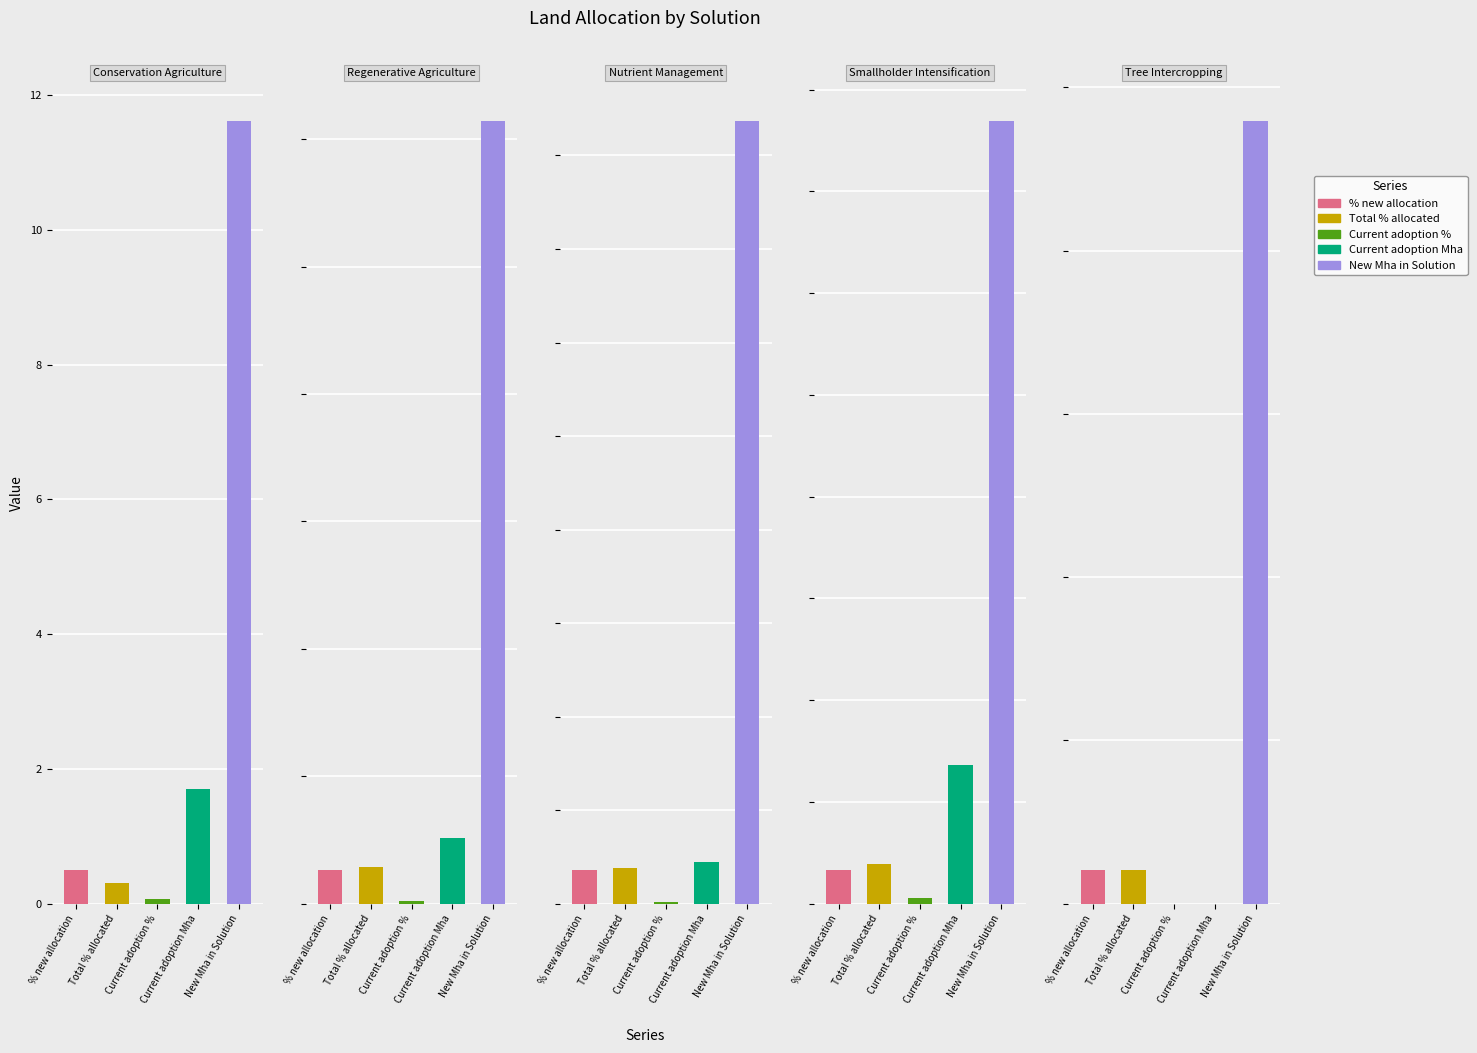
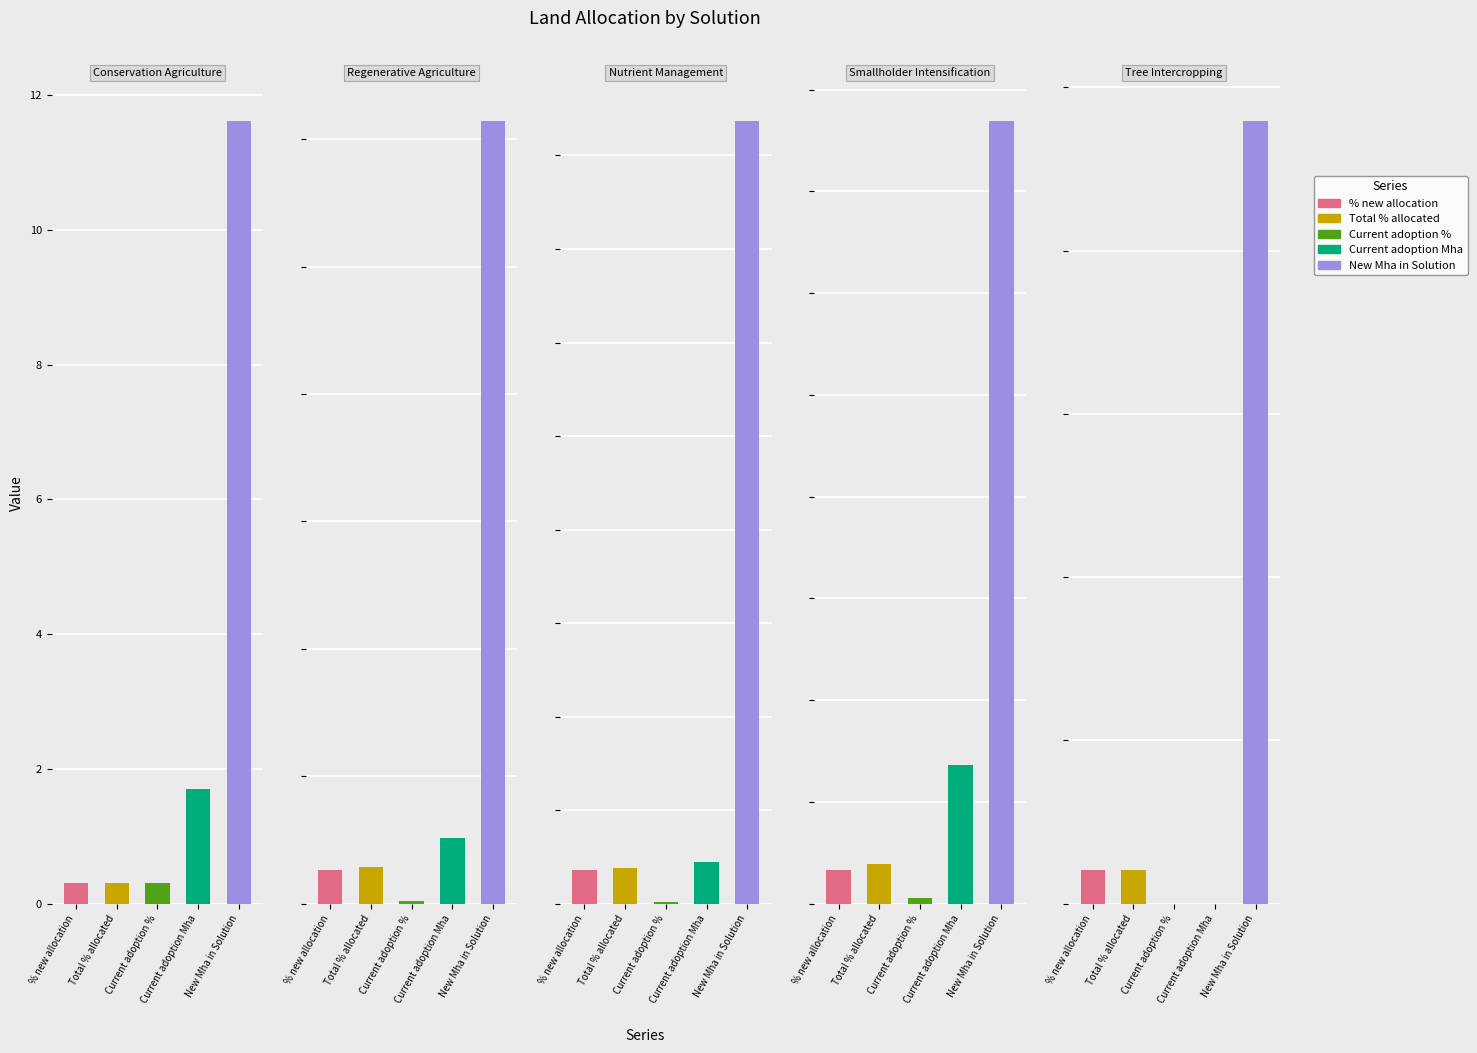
Conservation Agriculture, % new allocation: 0.5 -> 0.3
Conservation Agriculture, Current adoption %: 0.1 -> 0.3
